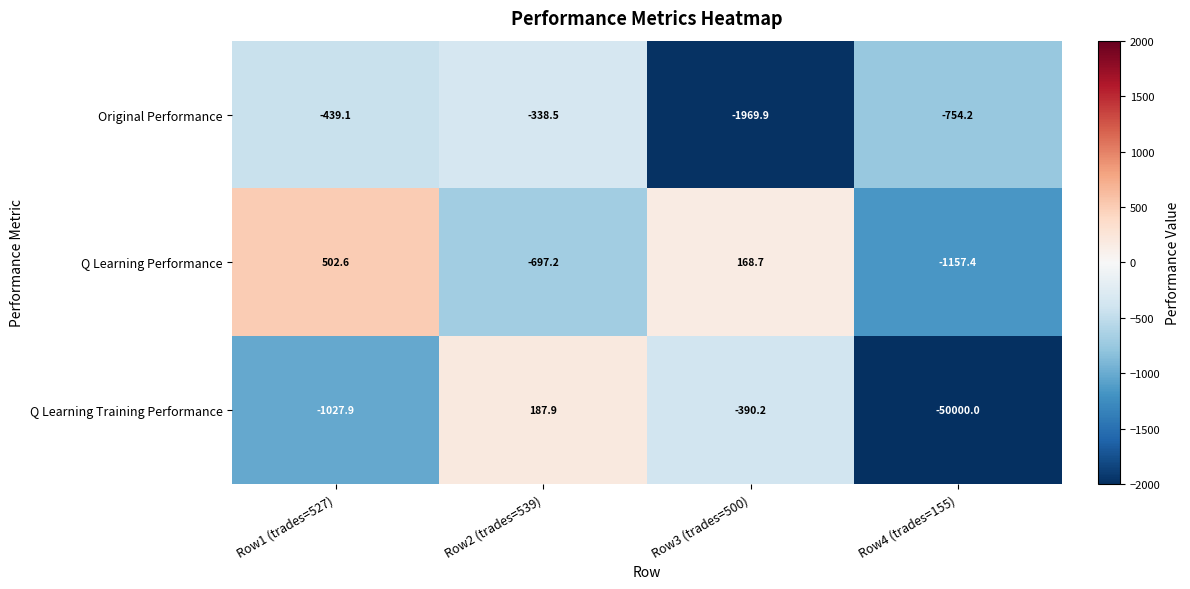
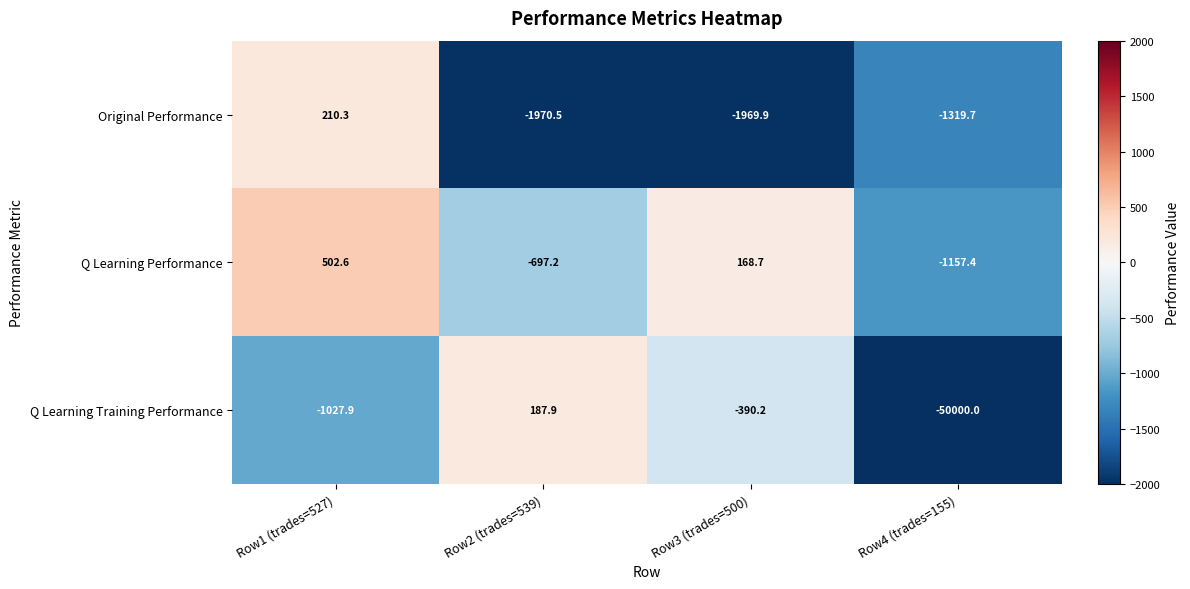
Original Performance, Row1 (trades=527): -439.1 -> 210.3
Original Performance, Row2 (trades=539): -338.5 -> -1970.5
Original Performance, Row4 (trades=155): -754.2 -> -1319.7
